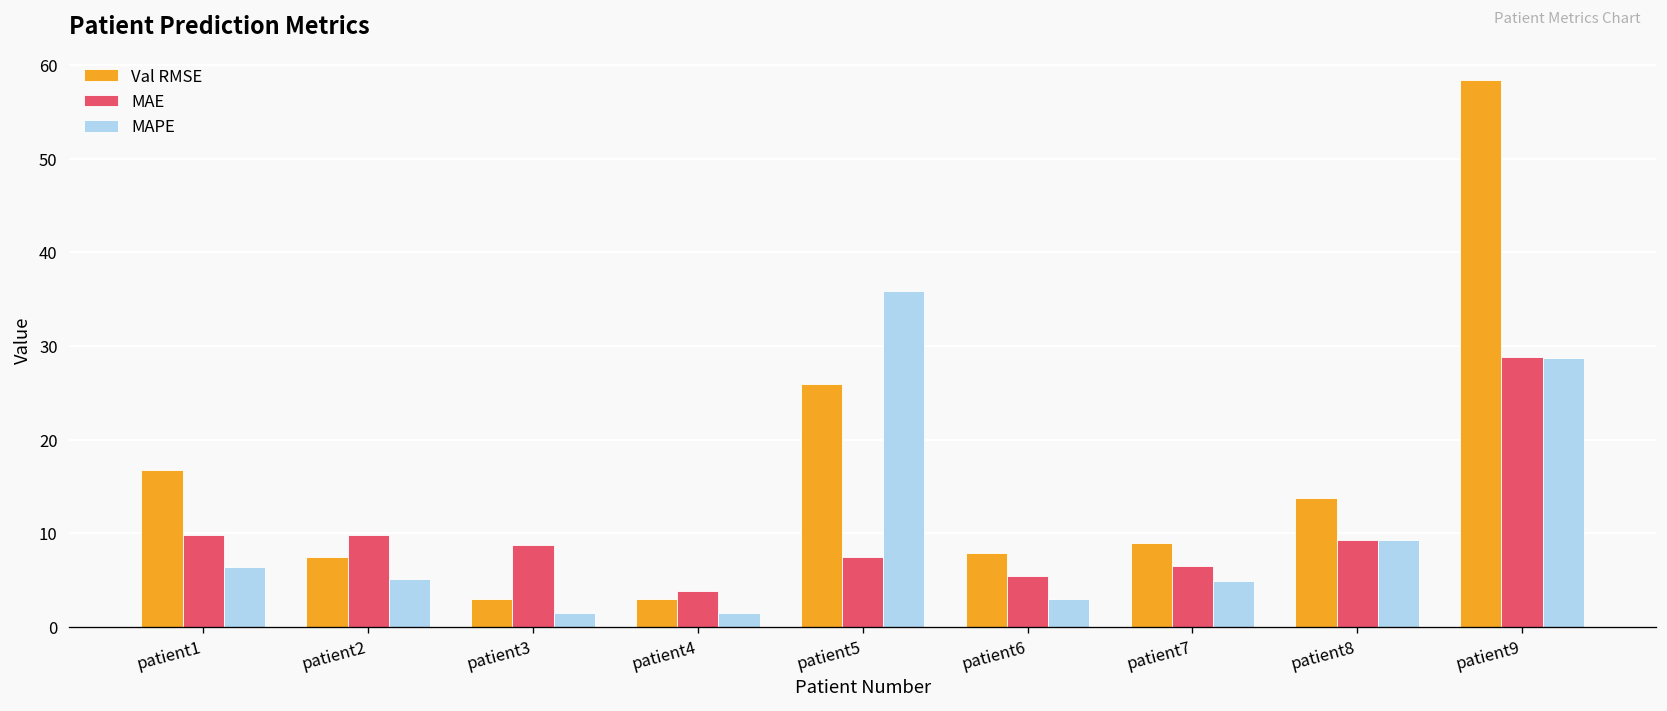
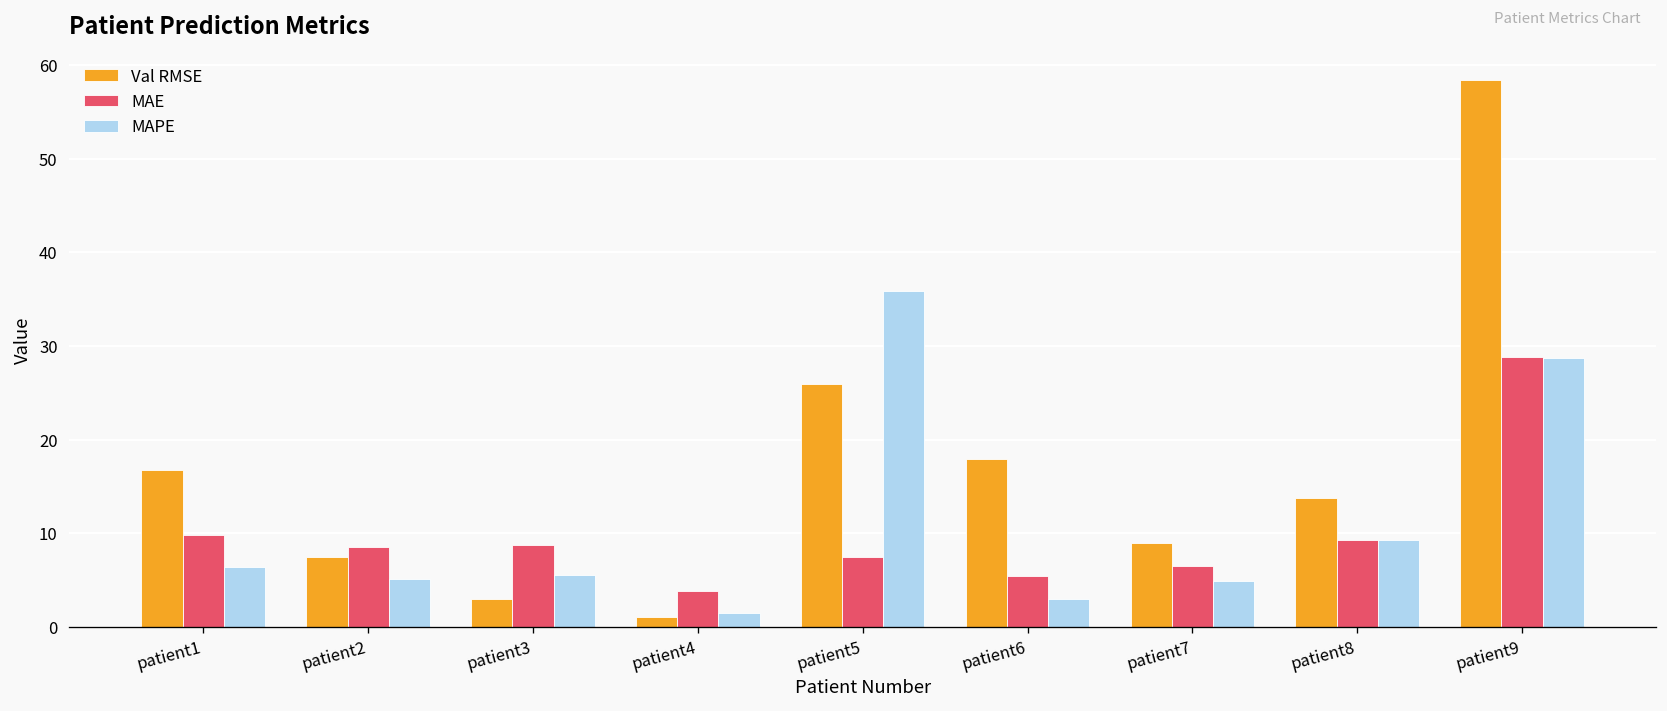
MAE, patient2: 10 -> 8
MAPE, patient3: 2 -> 6
Val RMSE, patient4: 3 -> 1
Val RMSE, patient6: 8 -> 18
